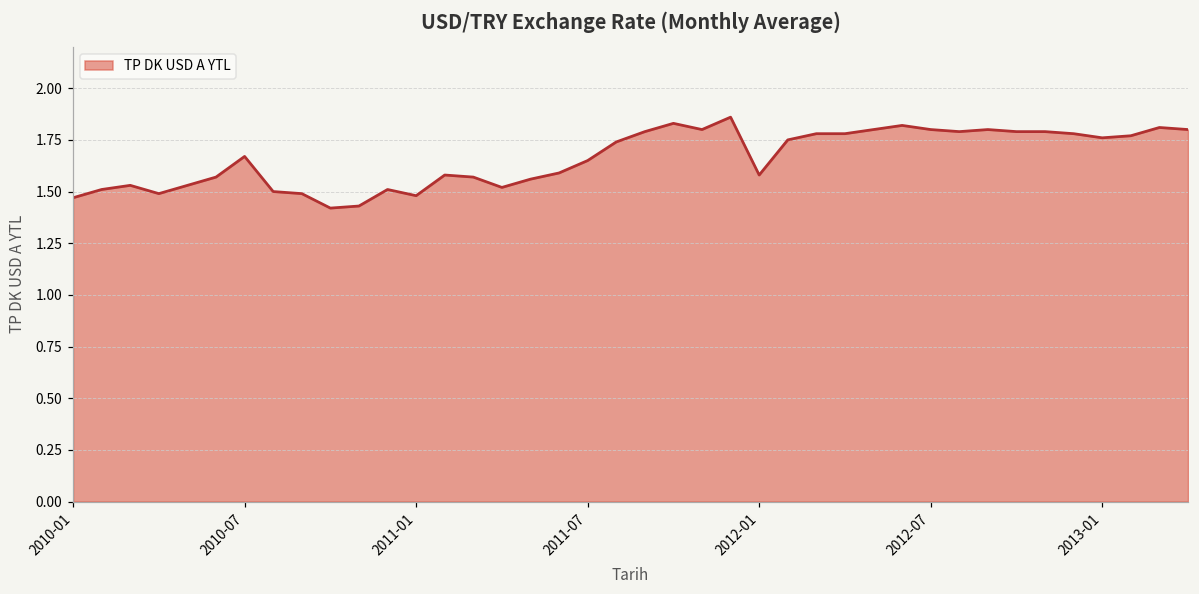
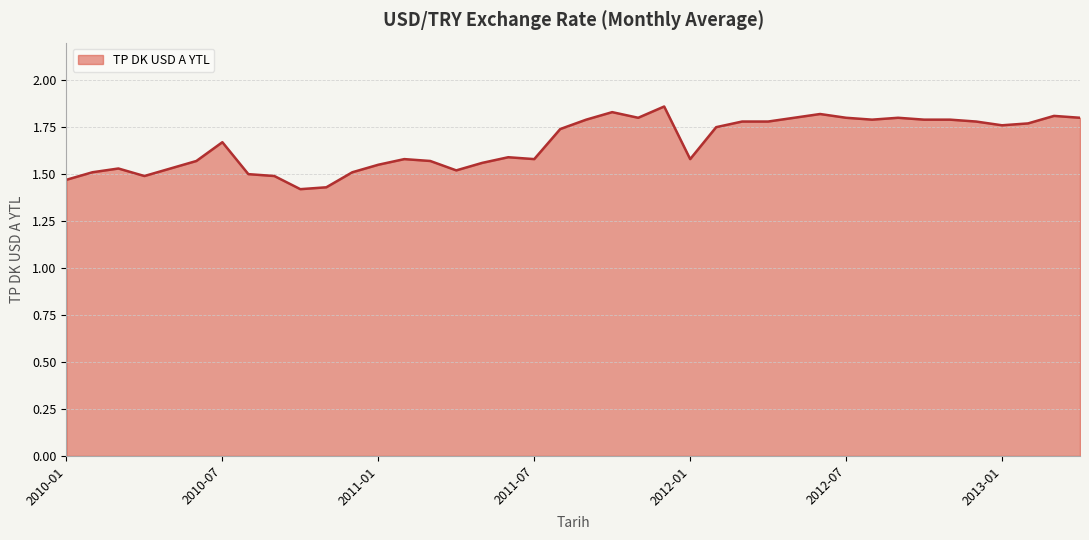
2011-01: 1.48 -> 1.55
2011-07: 1.65 -> 1.58
